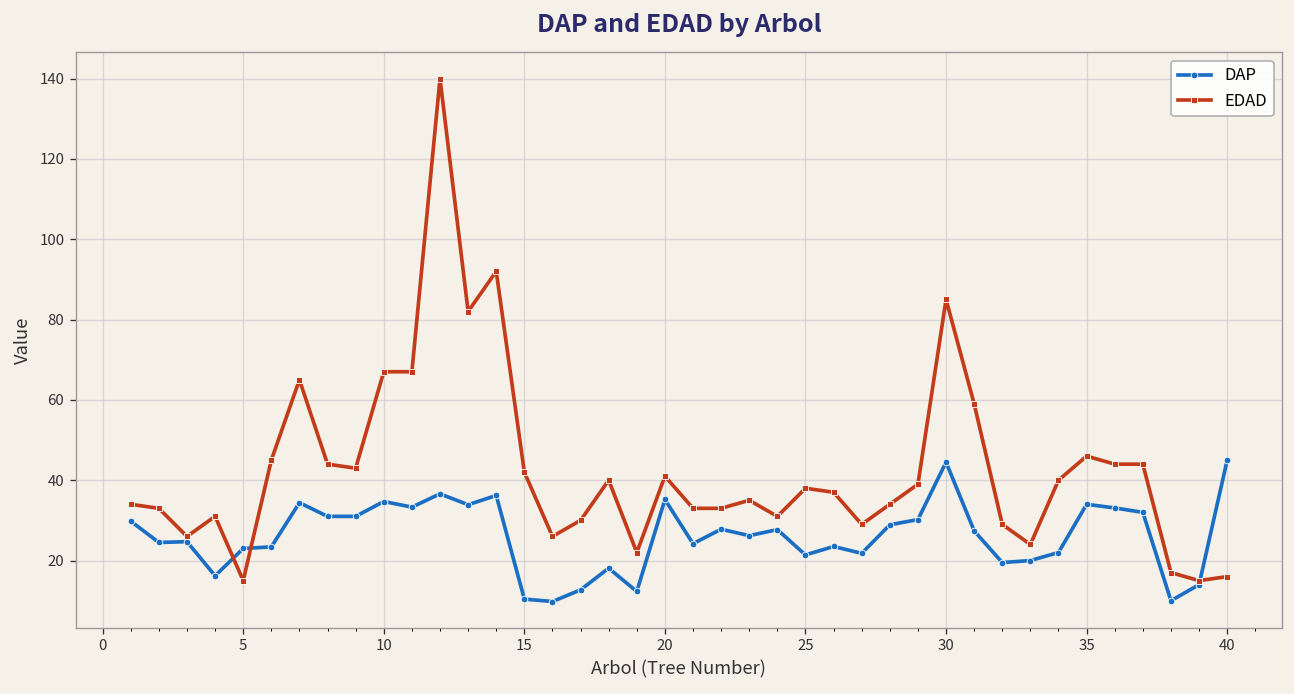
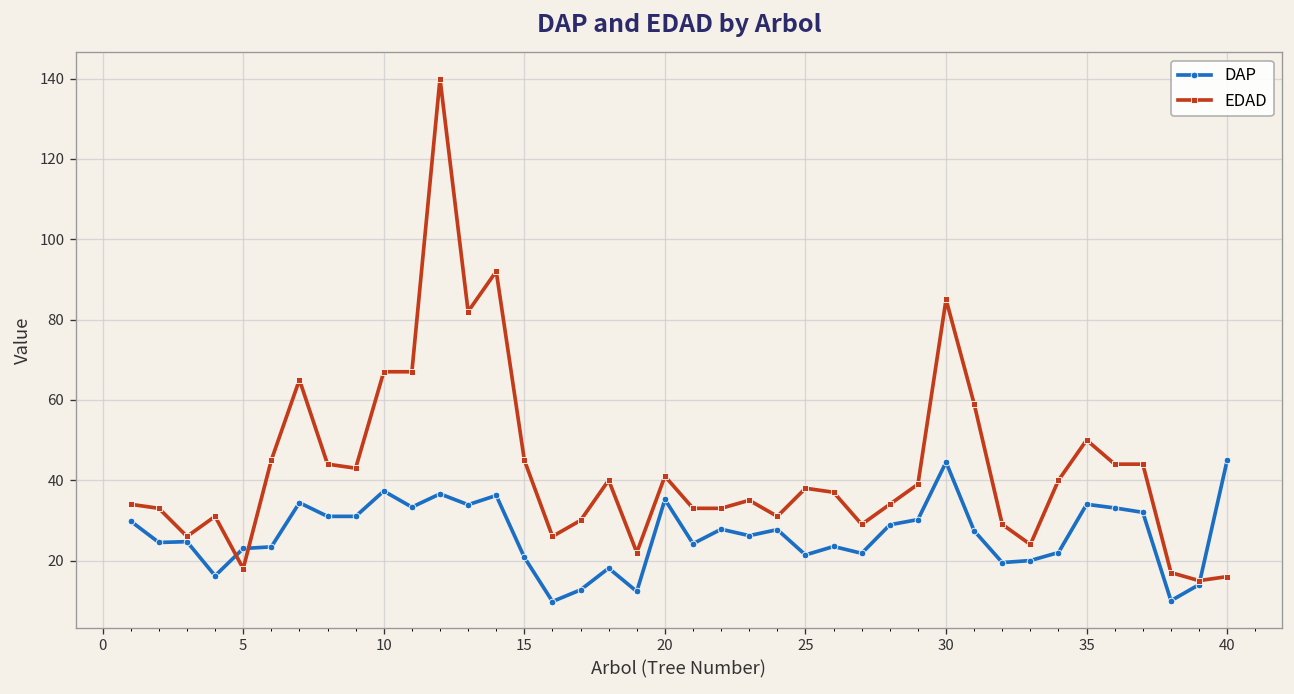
EDAD, 5: 15 -> 18
DAP, 10: 35 -> 37
DAP, 15: 10 -> 21
EDAD, 15: 42 -> 45
EDAD, 35: 46 -> 50
